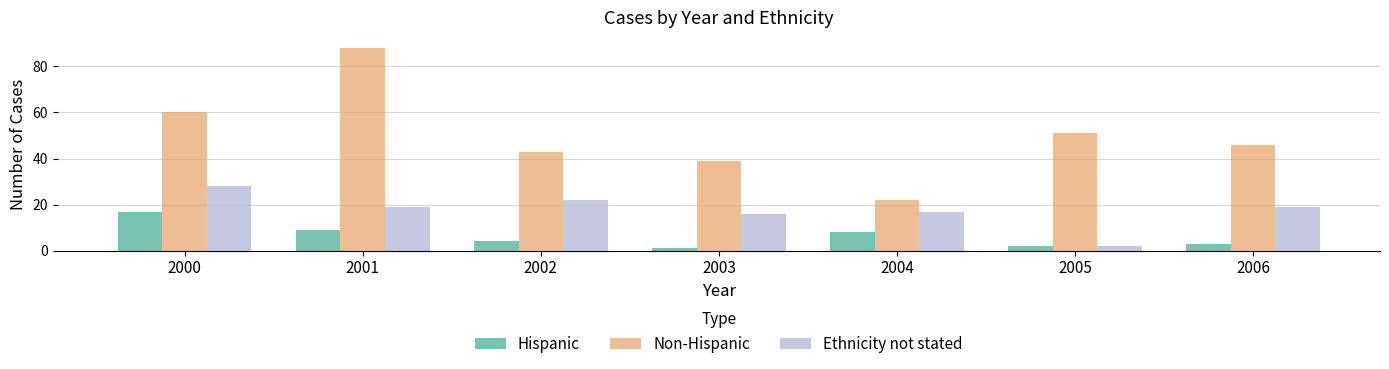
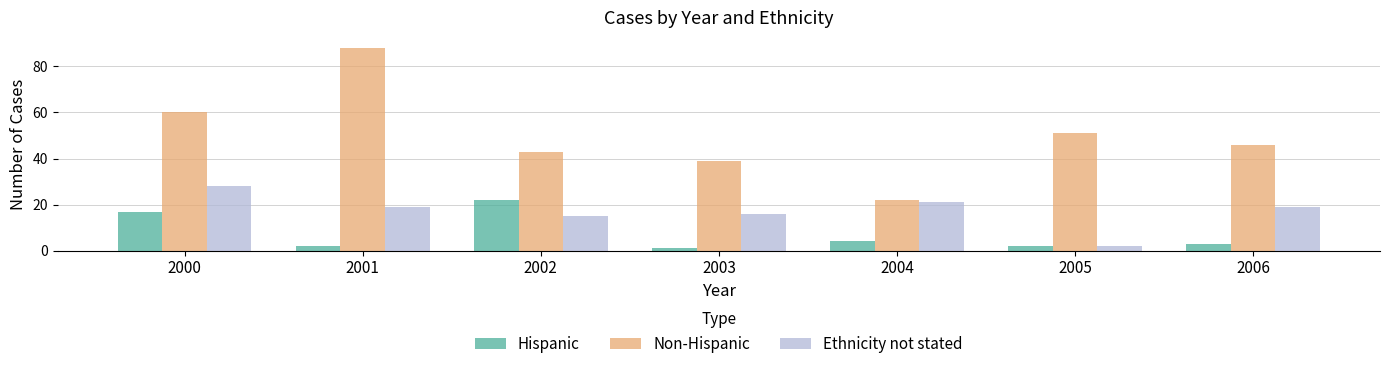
Hispanic, 2001: 9 -> 2
Hispanic, 2002: 4 -> 22
Ethnicity not stated, 2002: 22 -> 15
Hispanic, 2004: 8 -> 4
Ethnicity not stated, 2004: 17 -> 21
